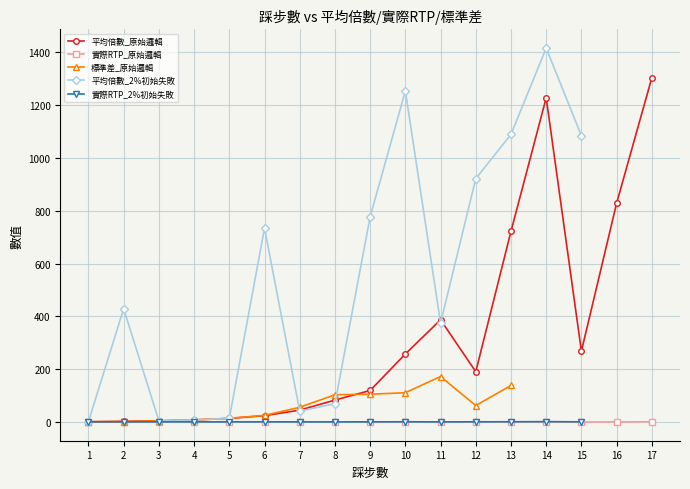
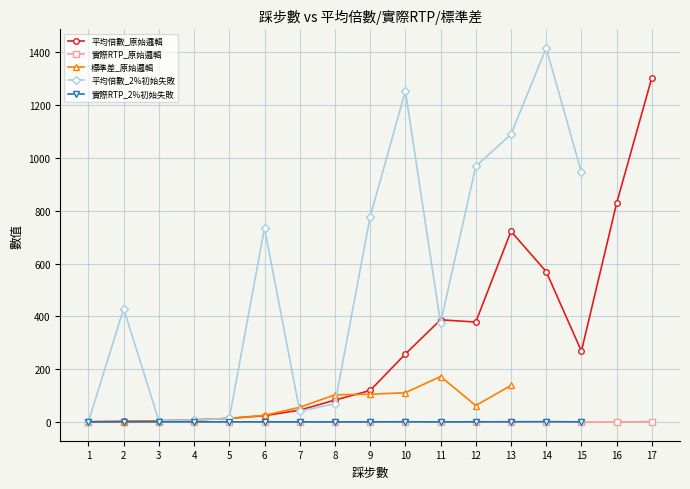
平均倍數_原始邏輯, 12: 190 -> 380
平均倍數_2%初始失敗, 12: 920 -> 970
平均倍數_原始邏輯, 14: 1230 -> 570
平均倍數_2%初始失敗, 15: 1080 -> 950
